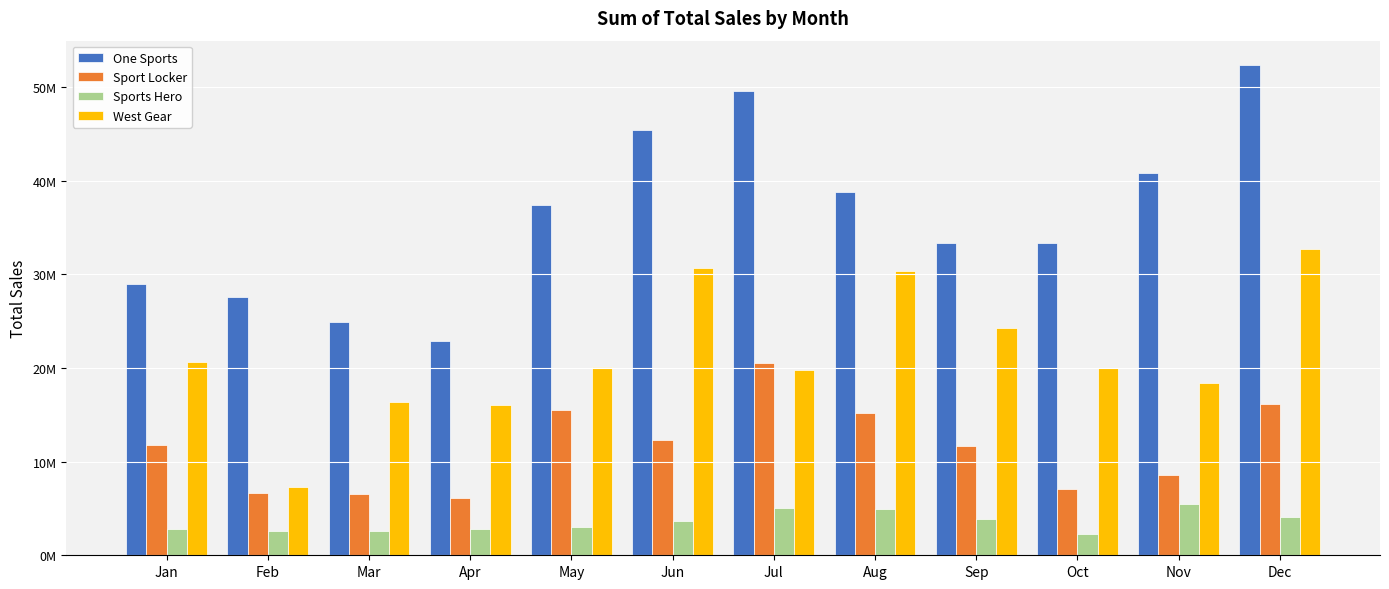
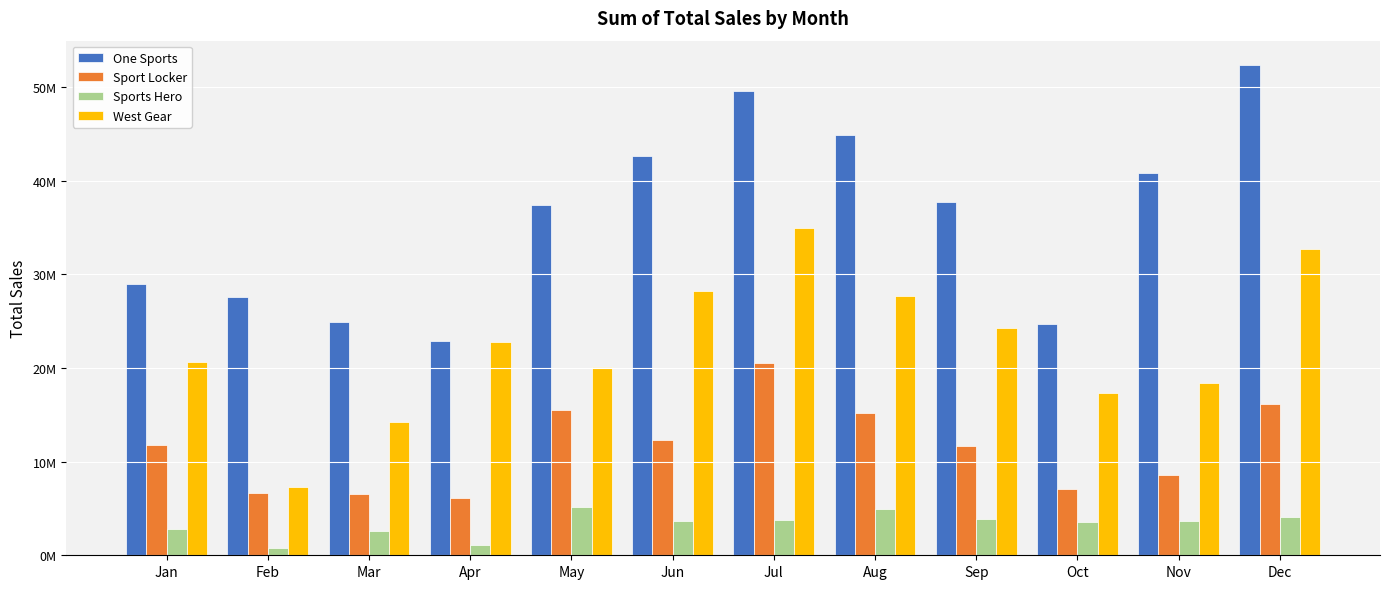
Sports Hero, Feb: 3000000 -> 1000000
West Gear, Mar: 16000000 -> 14000000
Sports Hero, Apr: 3000000 -> 1000000
West Gear, Apr: 16000000 -> 23000000
Sports Hero, May: 3000000 -> 5000000
One Sports, Jun: 45000000 -> 43000000
West Gear, Jun: 31000000 -> 28000000
Sports Hero, Jul: 5000000 -> 4000000
West Gear, Jul: 20000000 -> 35000000
One Sports, Aug: 39000000 -> 45000000
West Gear, Aug: 30000000 -> 28000000
One Sports, Sep: 33000000 -> 38000000
One Sports, Oct: 33000000 -> 25000000
Sports Hero, Oct: 2000000 -> 4000000
West Gear, Oct: 20000000 -> 17000000
Sports Hero, Nov: 6000000 -> 4000000
